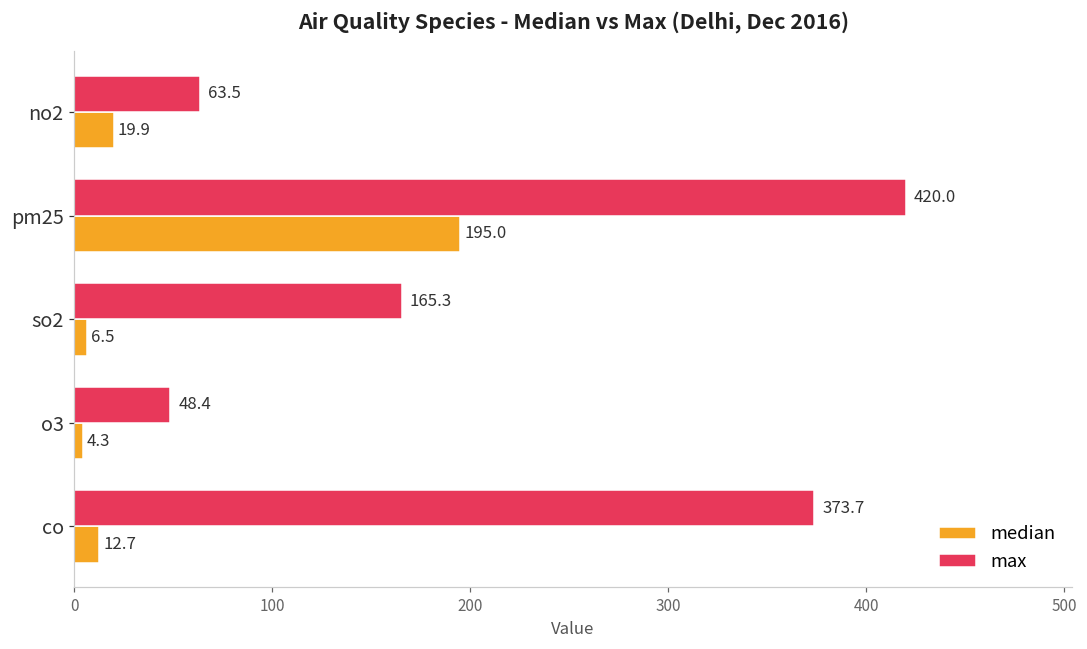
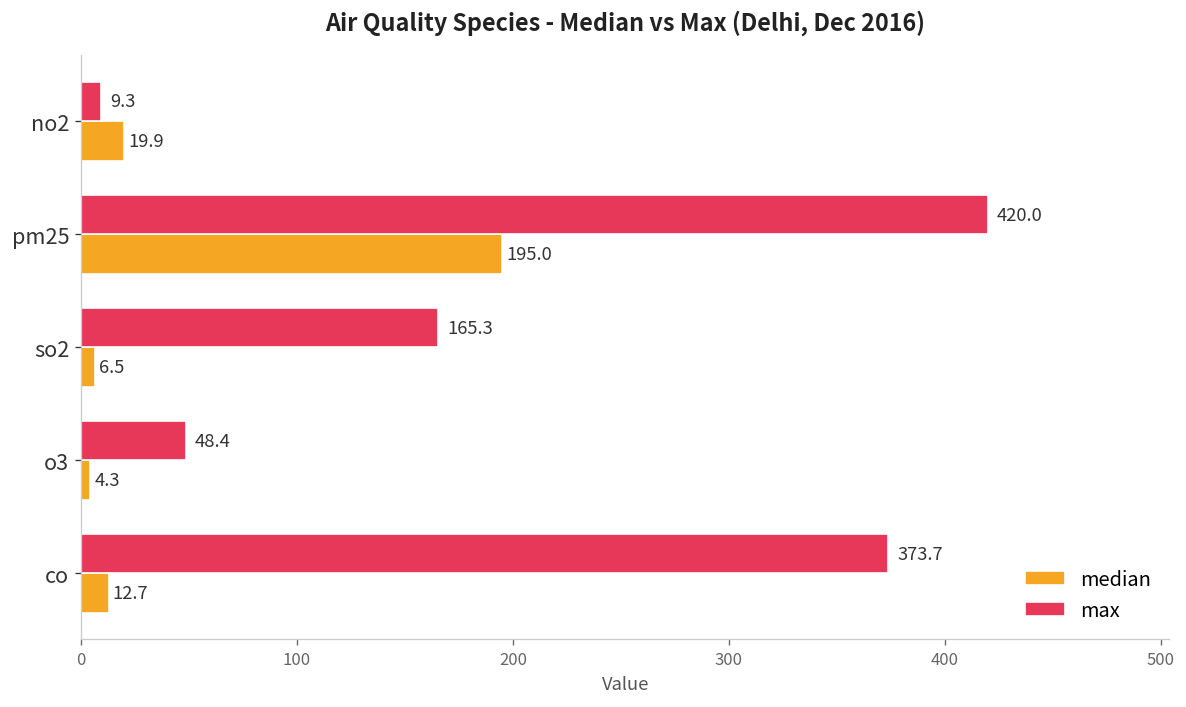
max, no2: 63.5 -> 9.3
